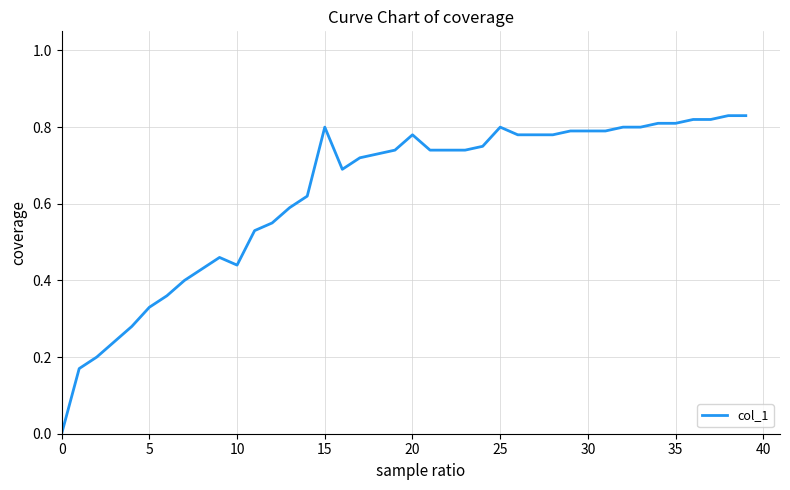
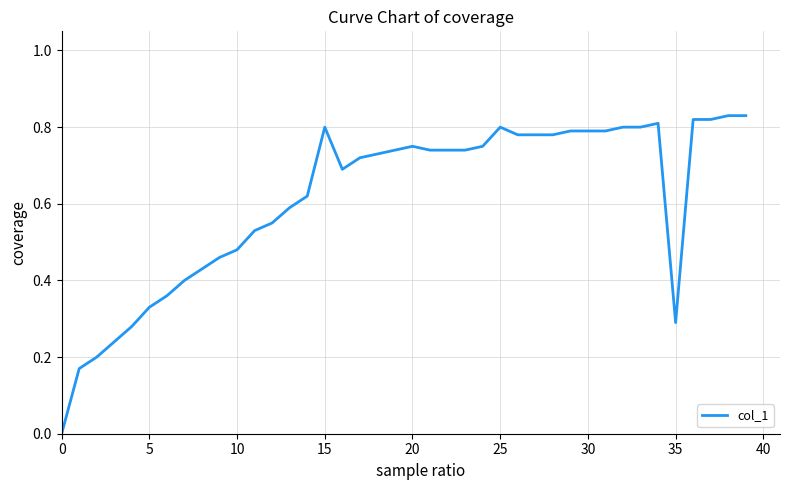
10: 0.44 -> 0.48
20: 0.78 -> 0.75
35: 0.81 -> 0.29
